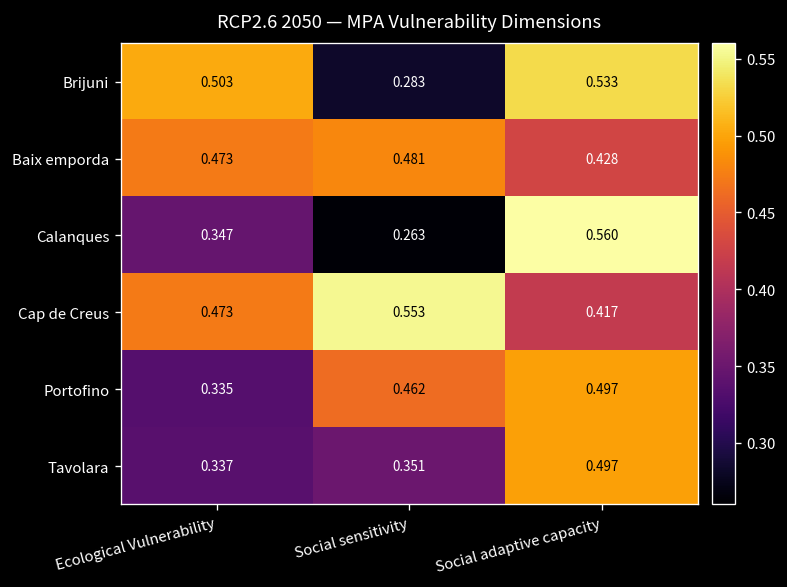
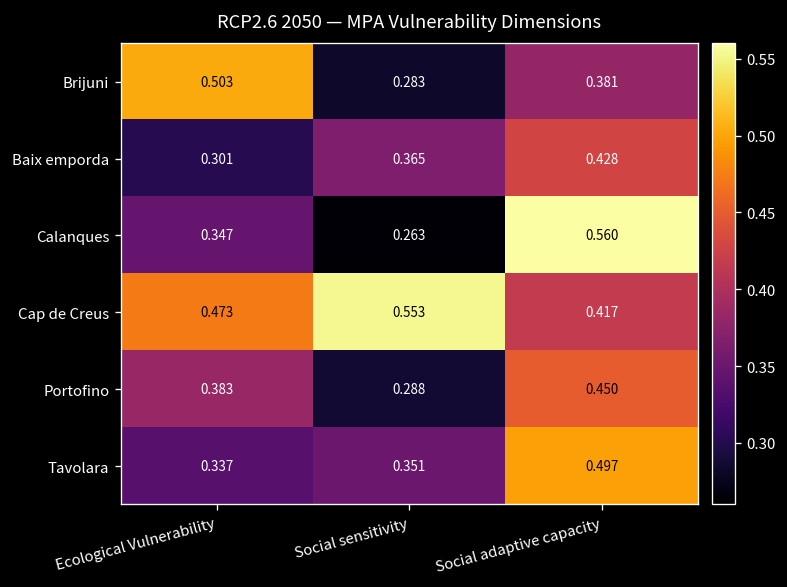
Brijuni, Social adaptive capacity: 0.533 -> 0.381
Baix emporda, Ecological Vulnerability: 0.473 -> 0.301
Baix emporda, Social sensitivity: 0.481 -> 0.365
Portofino, Ecological Vulnerability: 0.335 -> 0.383
Portofino, Social sensitivity: 0.462 -> 0.288
Portofino, Social adaptive capacity: 0.497 -> 0.450
